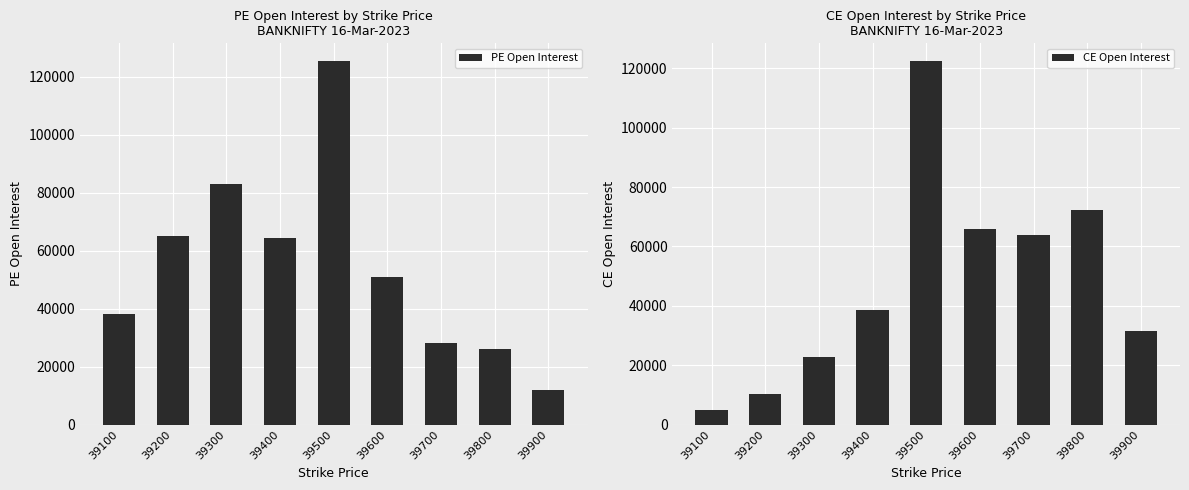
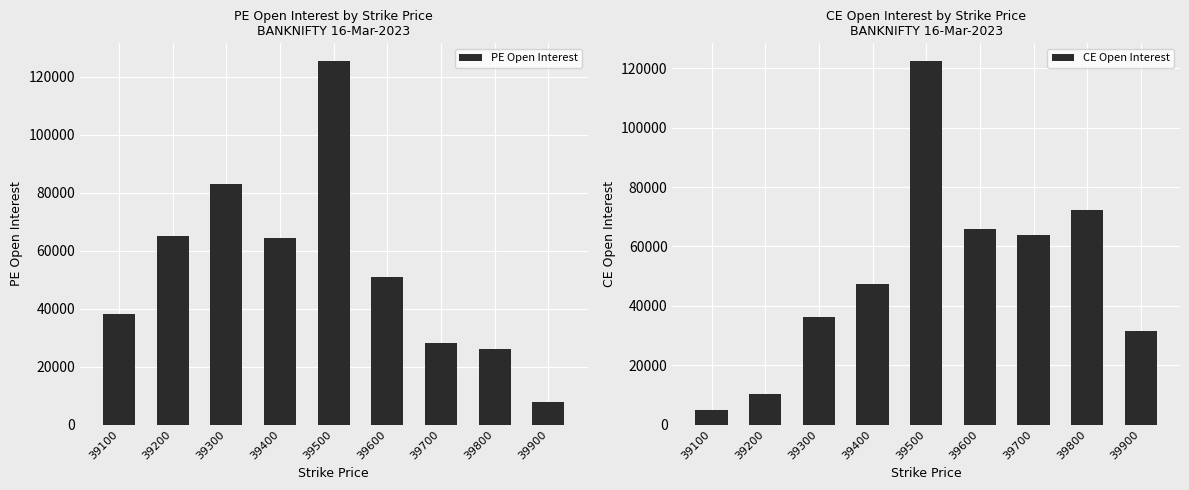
PE Open Interest by Strike Price BANKNIFTY 16-Mar-2023, 39900: 12000 -> 8000
CE Open Interest by Strike Price BANKNIFTY 16-Mar-2023, 39300: 23000 -> 36000
CE Open Interest by Strike Price BANKNIFTY 16-Mar-2023, 39400: 39000 -> 47000
